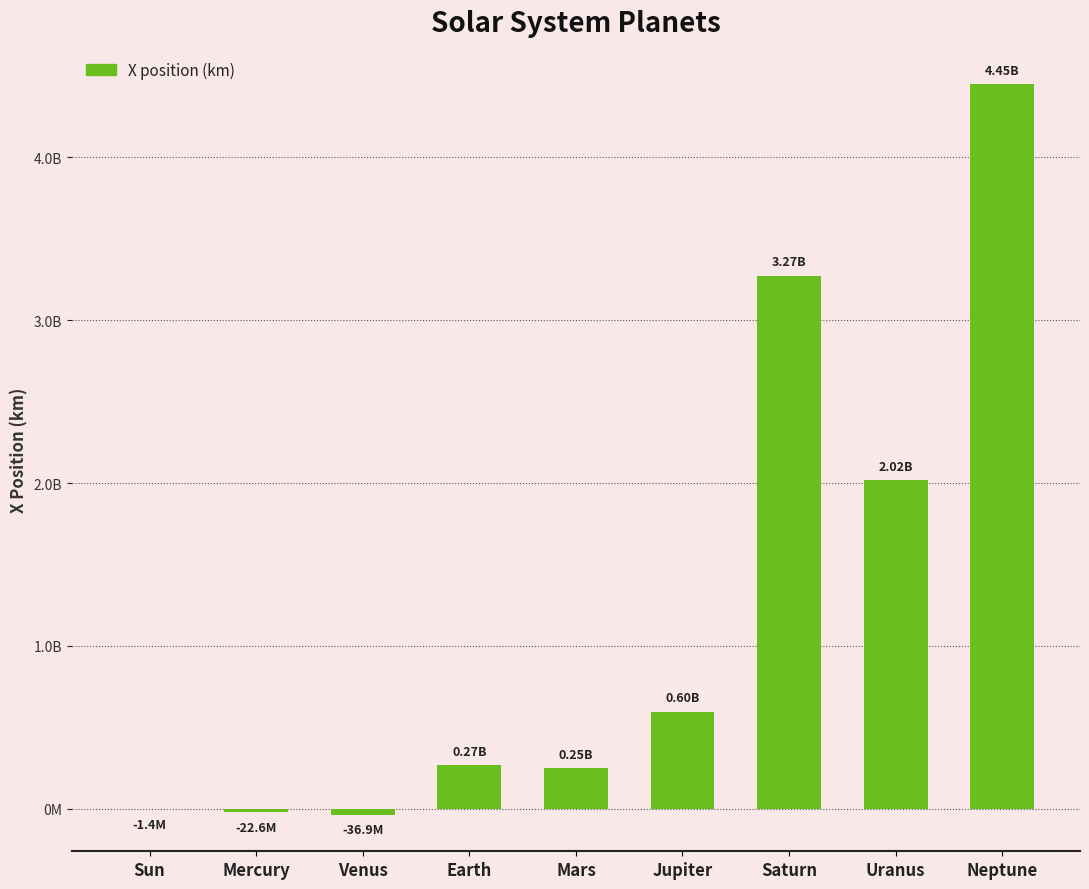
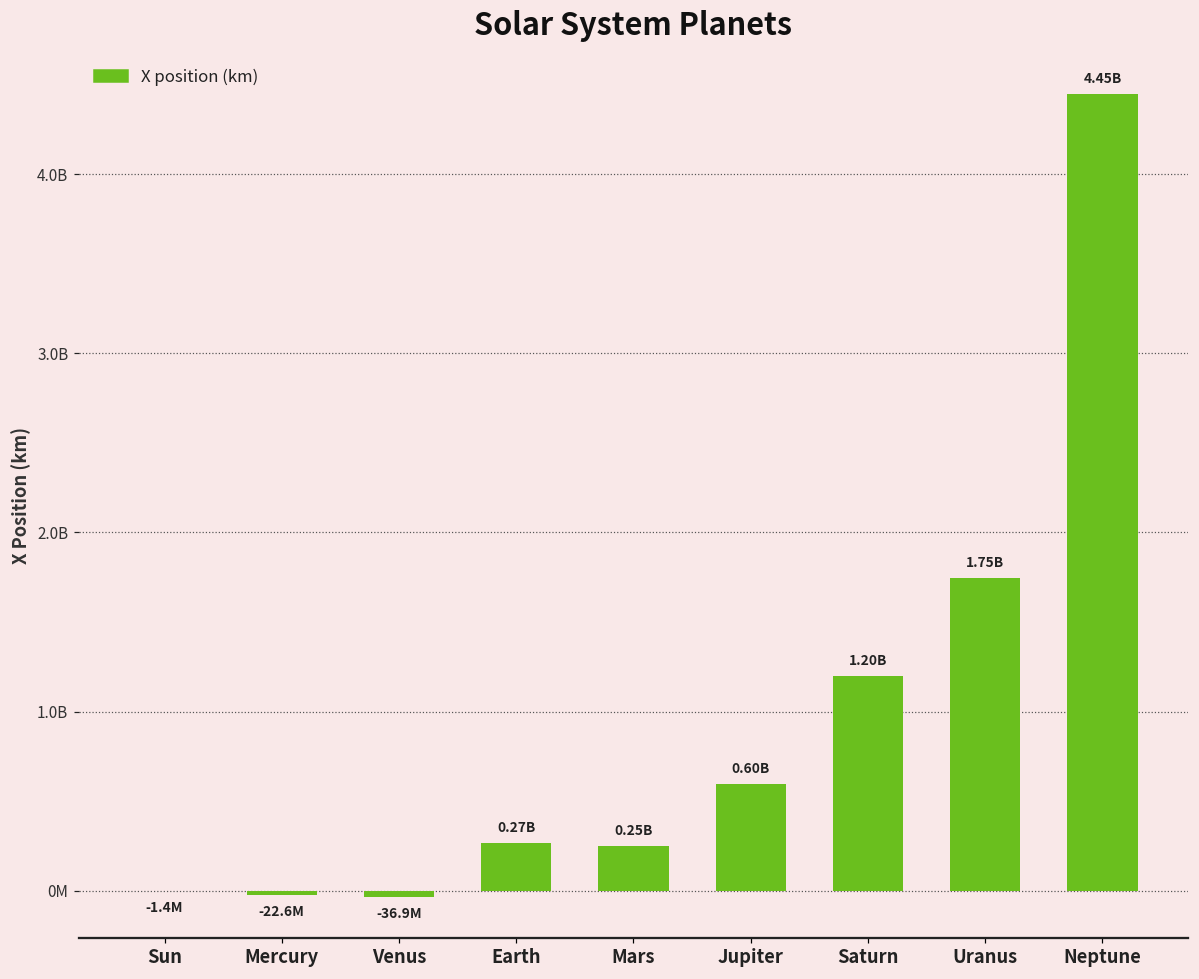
Saturn: 3.27B -> 1.20B
Uranus: 2.02B -> 1.75B
